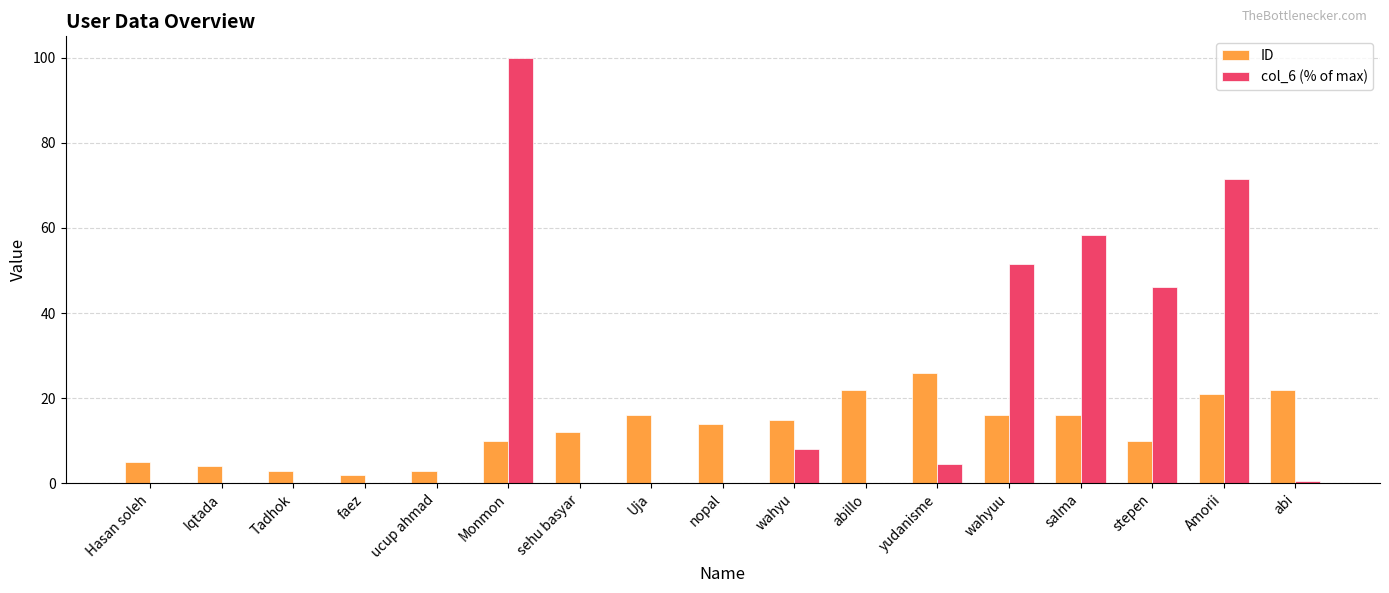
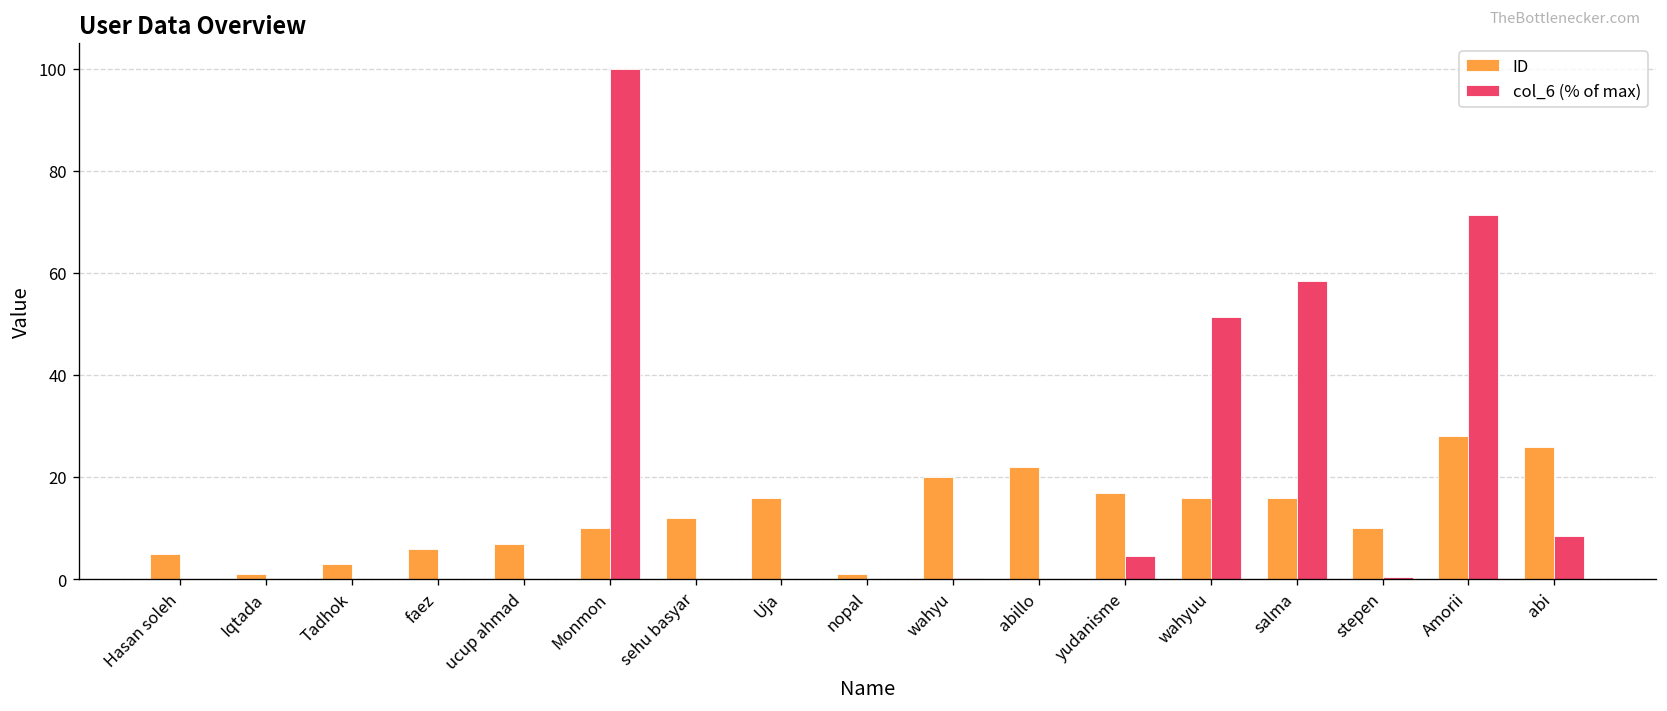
ID, Iqtada: 4 -> 1
ID, faez: 2 -> 6
ID, ucup ahmad: 3 -> 7
ID, nopal: 14 -> 1
ID, wahyu: 15 -> 20
col_6 (% of max), wahyu: 8 -> 0
ID, yudanisme: 26 -> 17
col_6 (% of max), stepen: 46 -> 0
ID, Amorii: 21 -> 28
ID, abi: 22 -> 26
col_6 (% of max), abi: 1 -> 8
